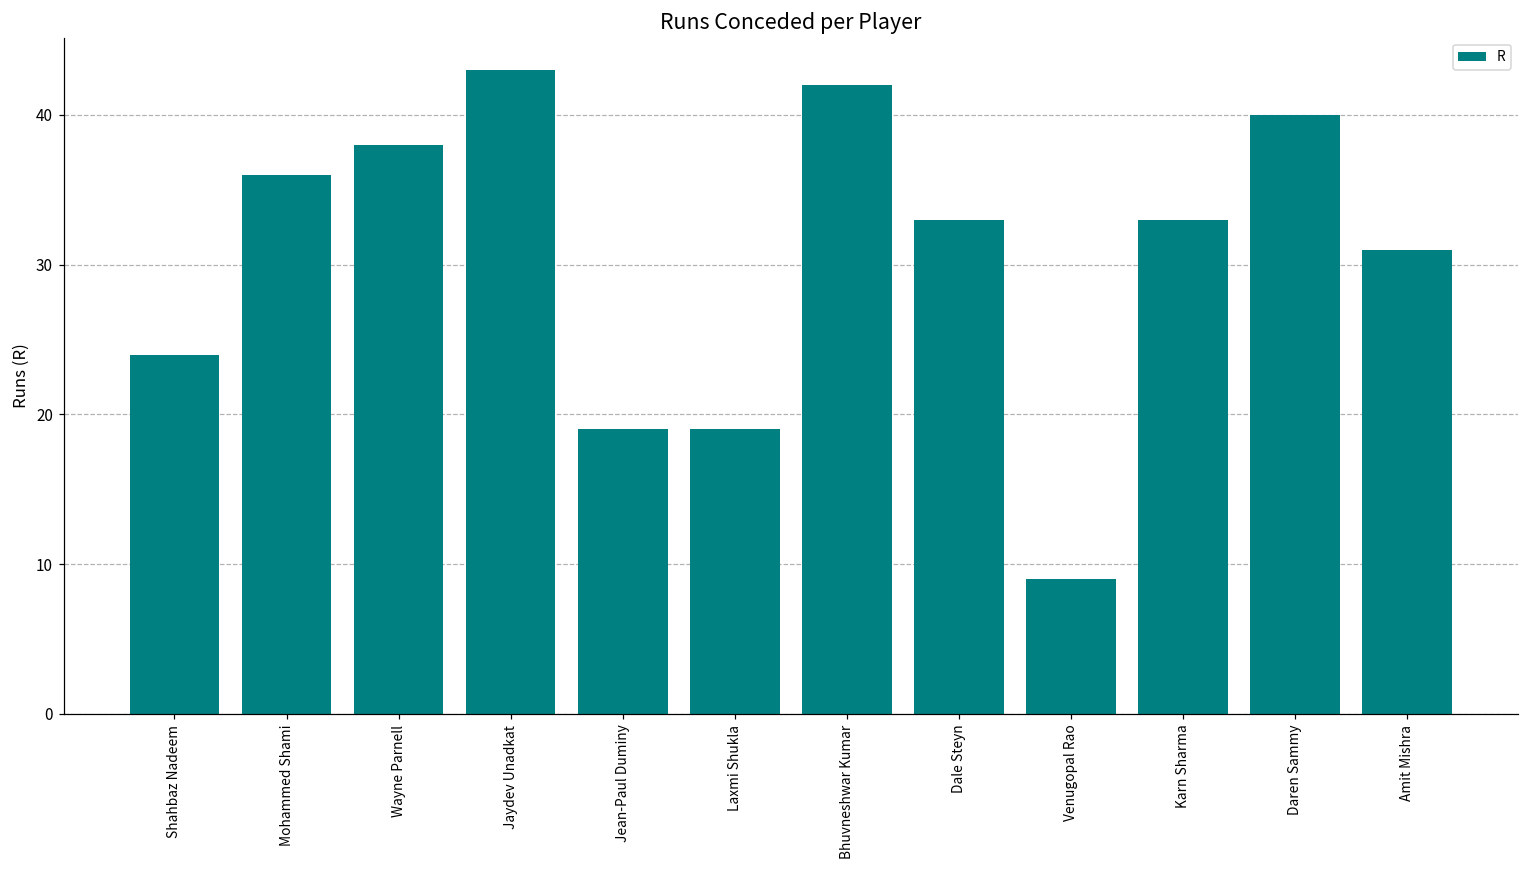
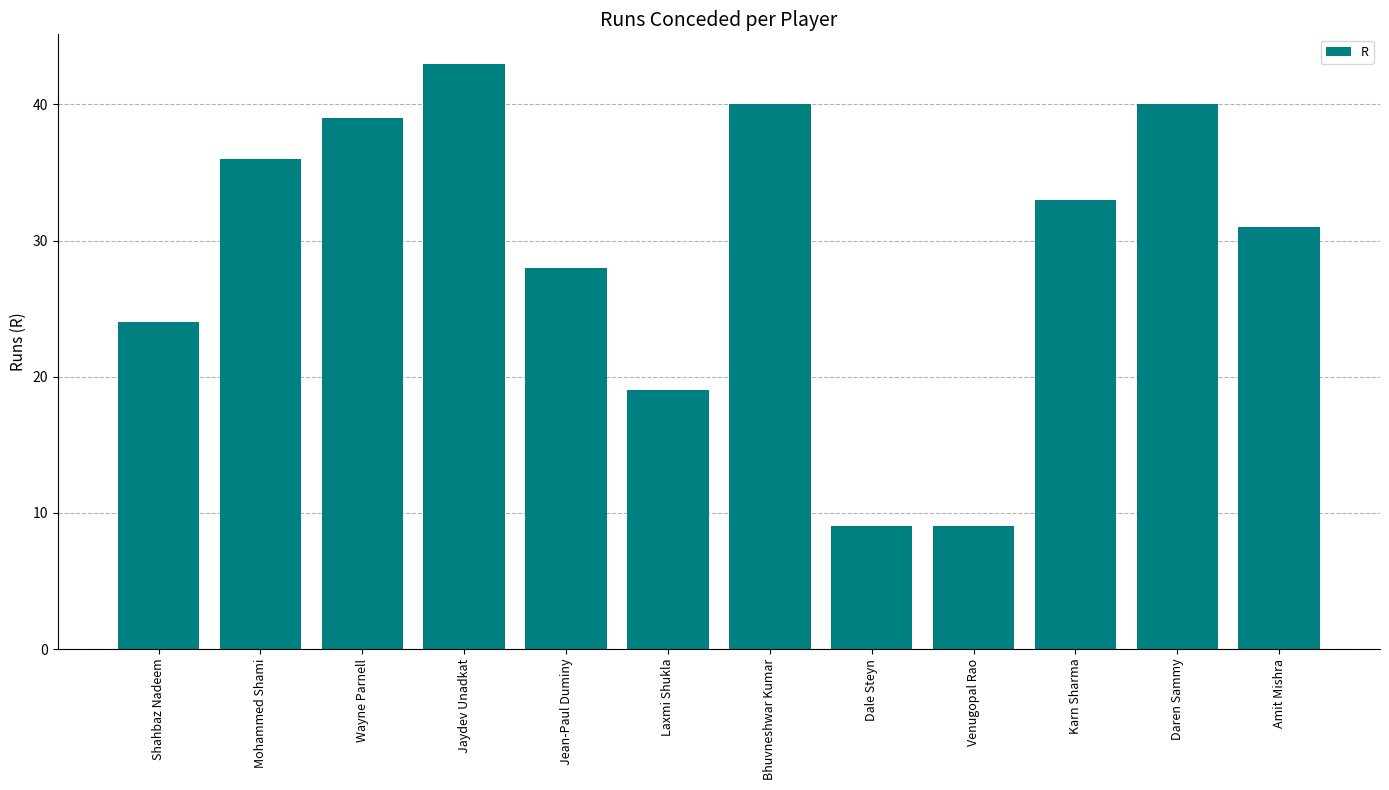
Wayne Parnell: 38 -> 39
Jean-Paul Duminy: 19 -> 28
Bhuvneshwar Kumar: 42 -> 40
Dale Steyn: 33 -> 9
